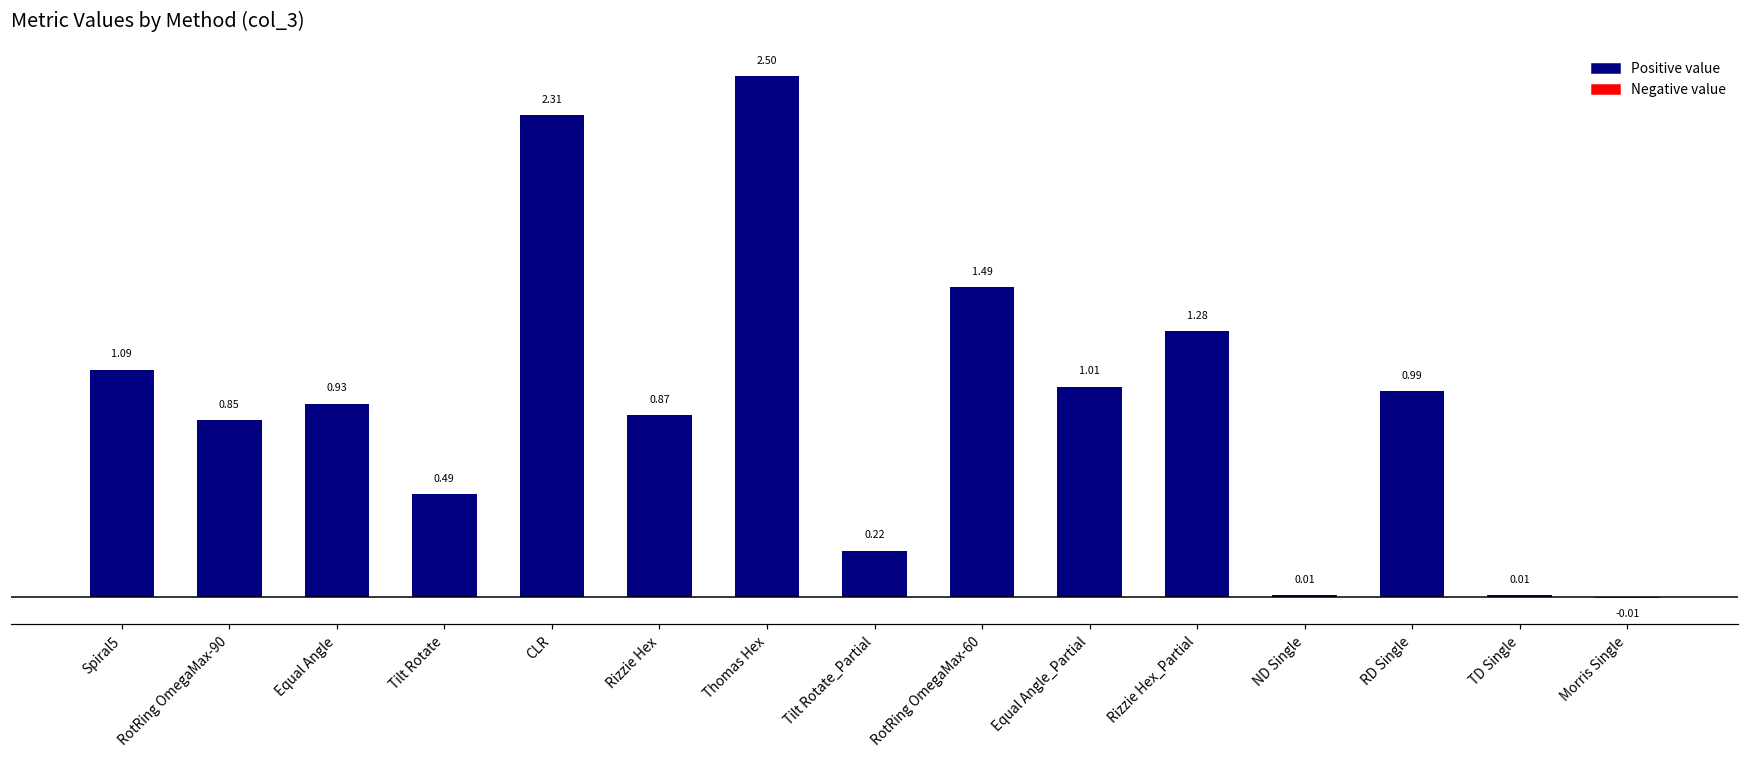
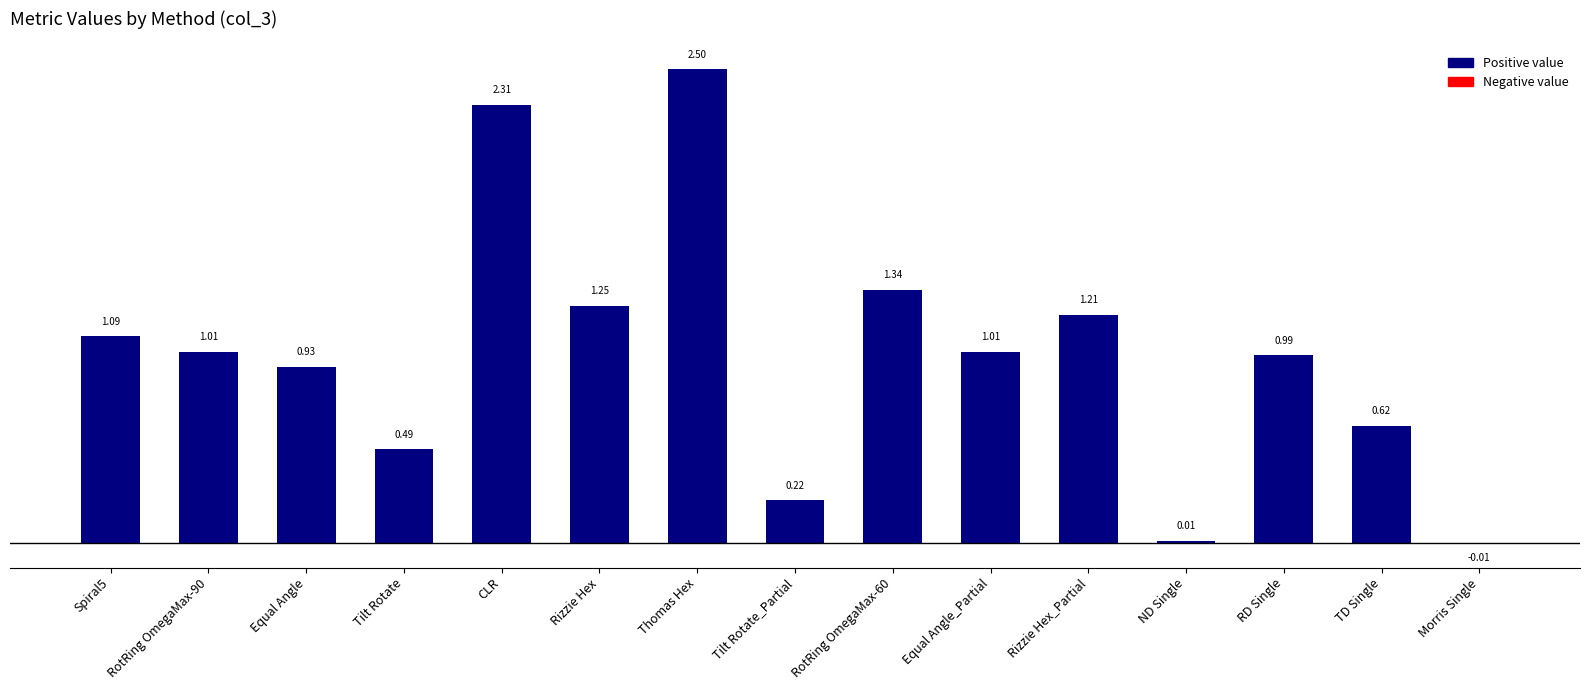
RotRing OmegaMax-90: 0.85 -> 1.01
Rizzie Hex: 0.87 -> 1.25
RotRing OmegaMax-60: 1.49 -> 1.34
Rizzie Hex_Partial: 1.28 -> 1.21
TD Single: 0.01 -> 0.62
